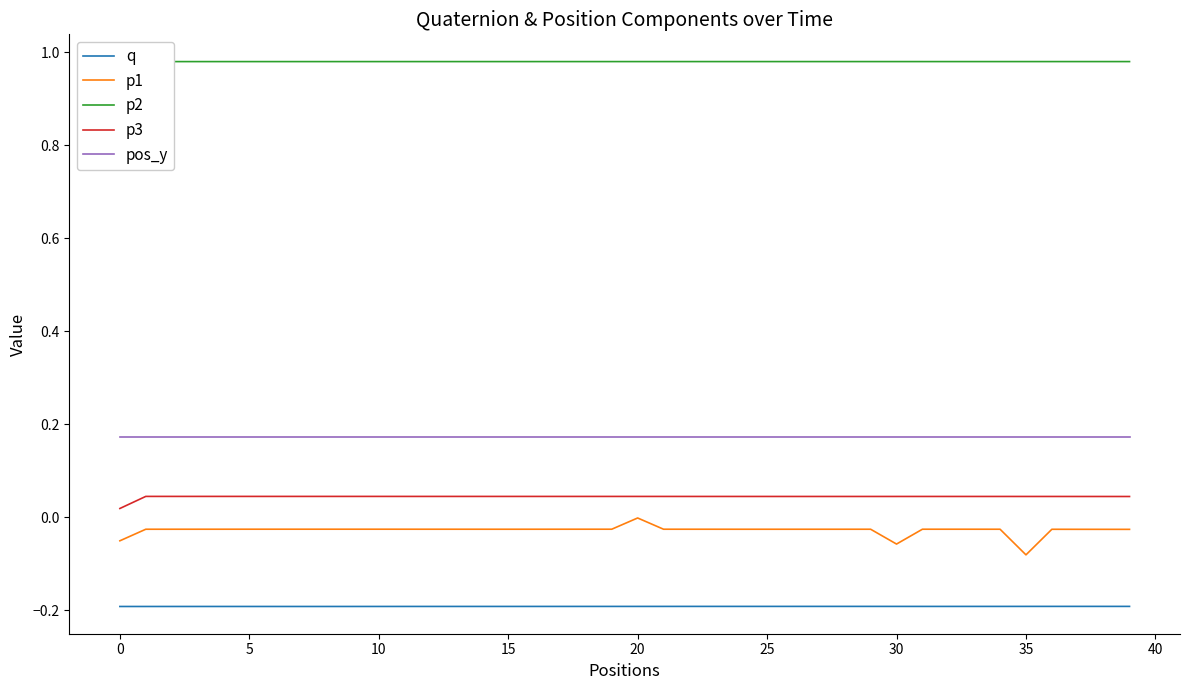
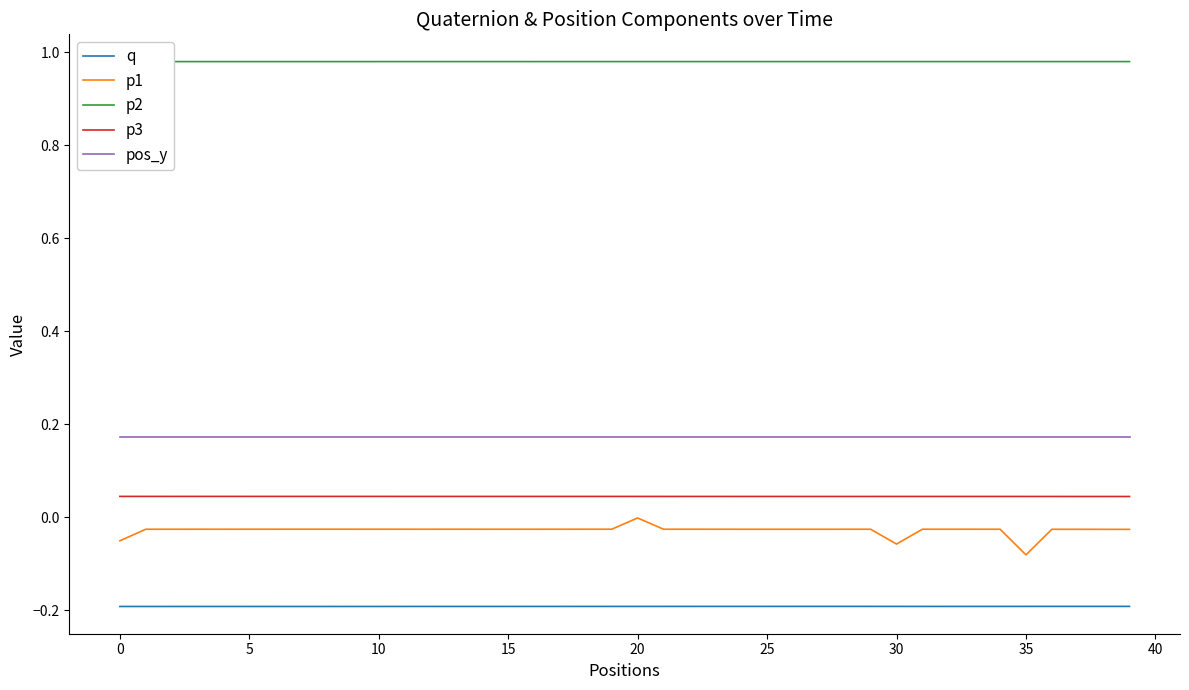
p3, 0: 0.02 -> 0.04
